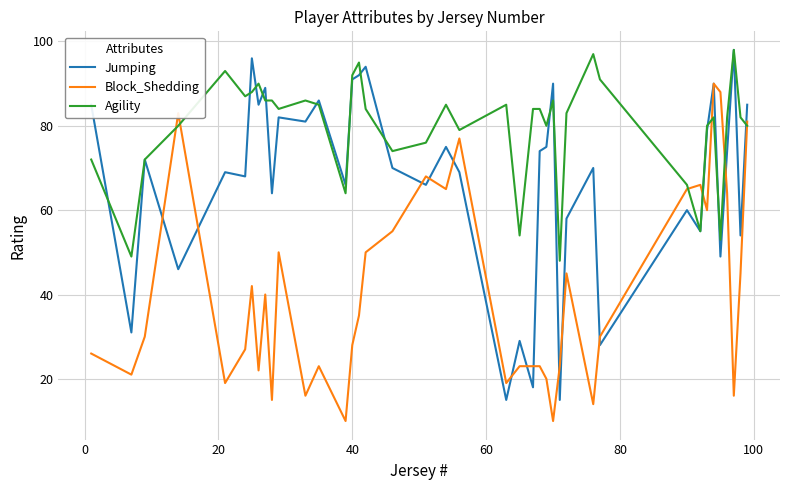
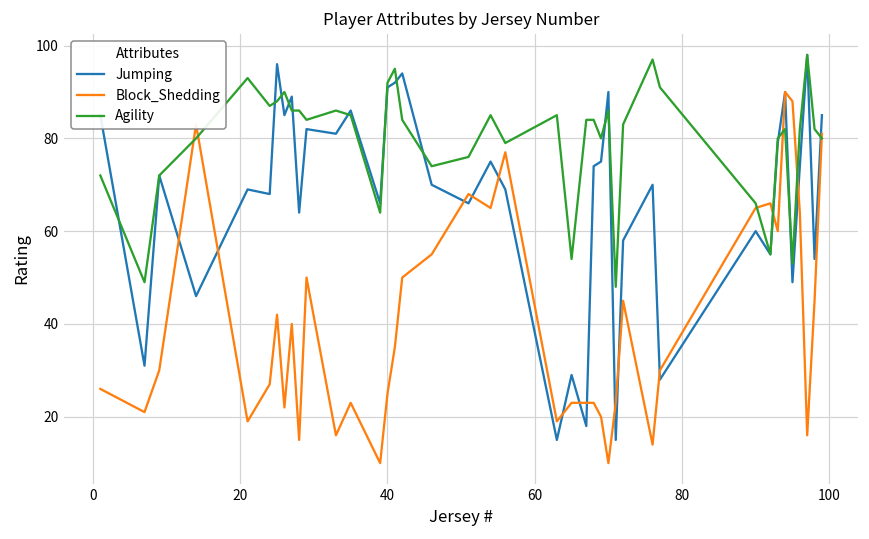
Block_Shedding, 40: 28 -> 25
